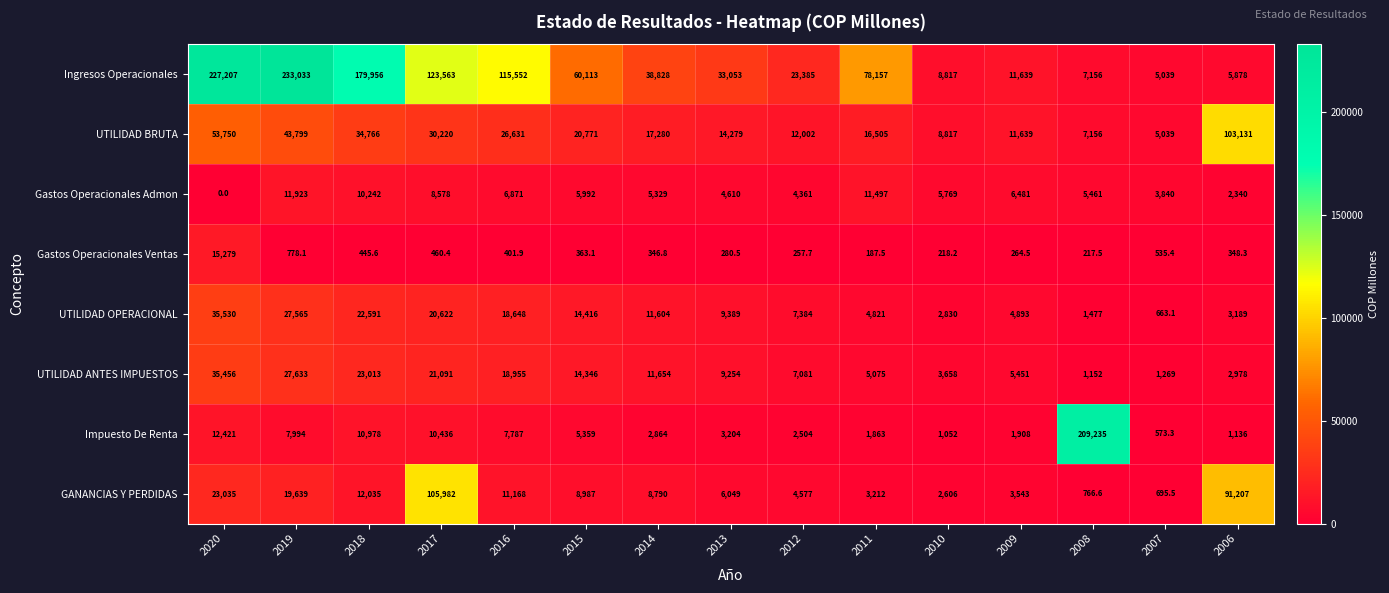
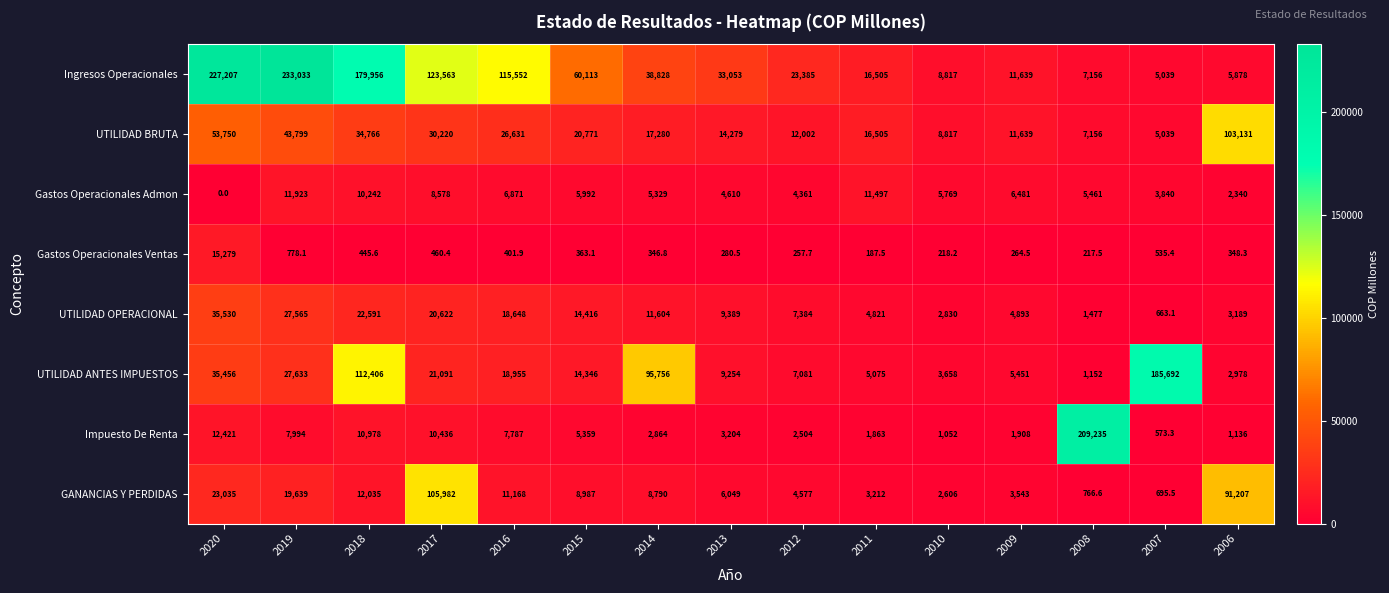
Ingresos Operacionales, 2011: 78,157 -> 16,505
UTILIDAD ANTES IMPUESTOS, 2018: 23,013 -> 112,406
UTILIDAD ANTES IMPUESTOS, 2014: 11,654 -> 95,756
UTILIDAD ANTES IMPUESTOS, 2007: 1,269 -> 185,692
